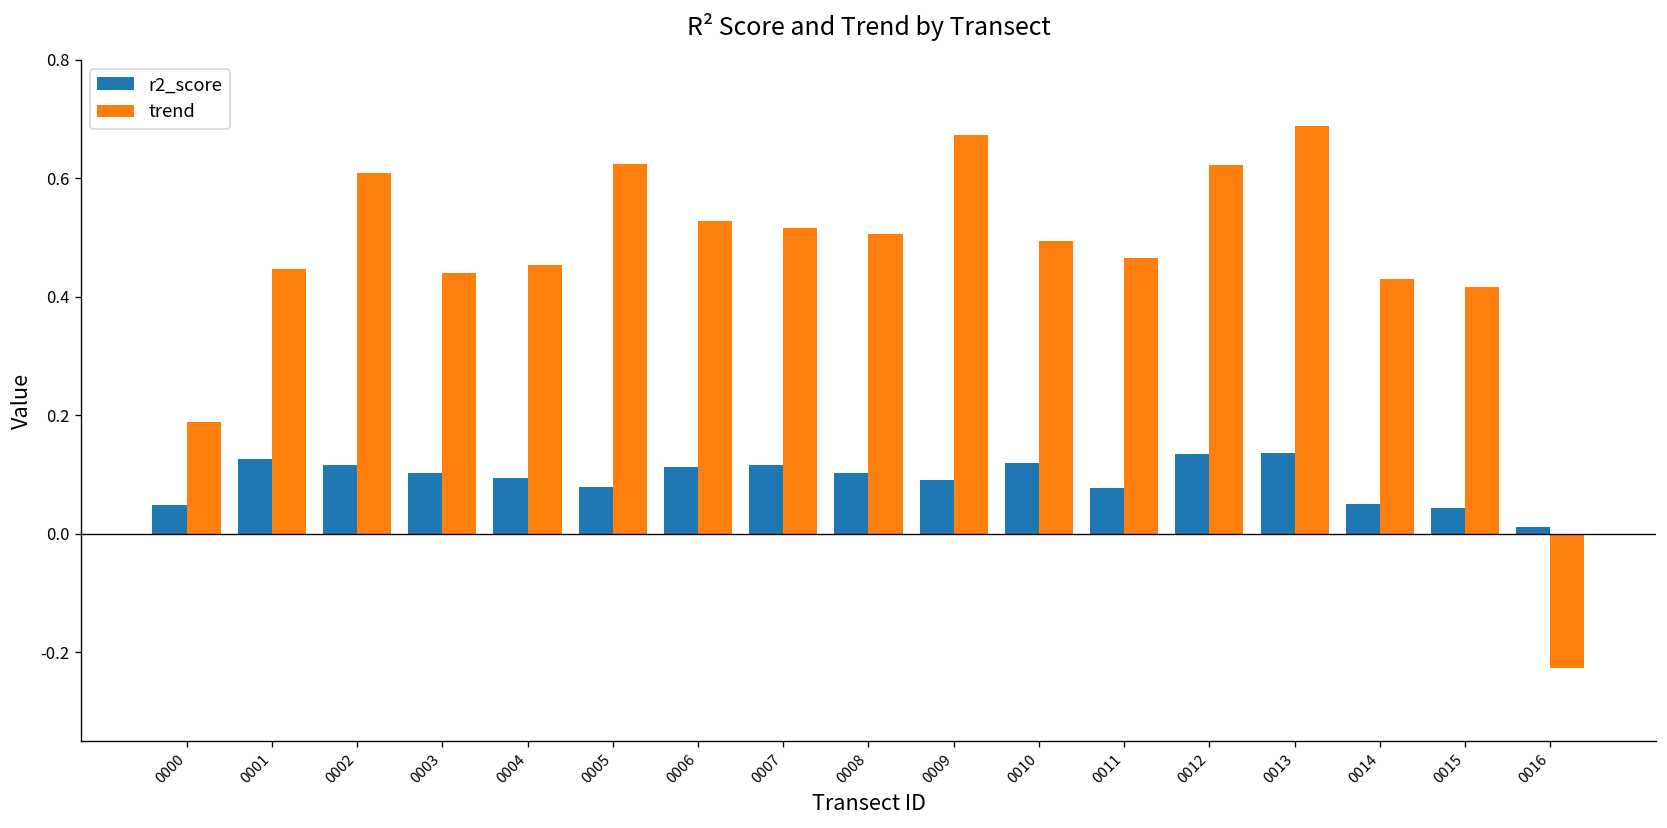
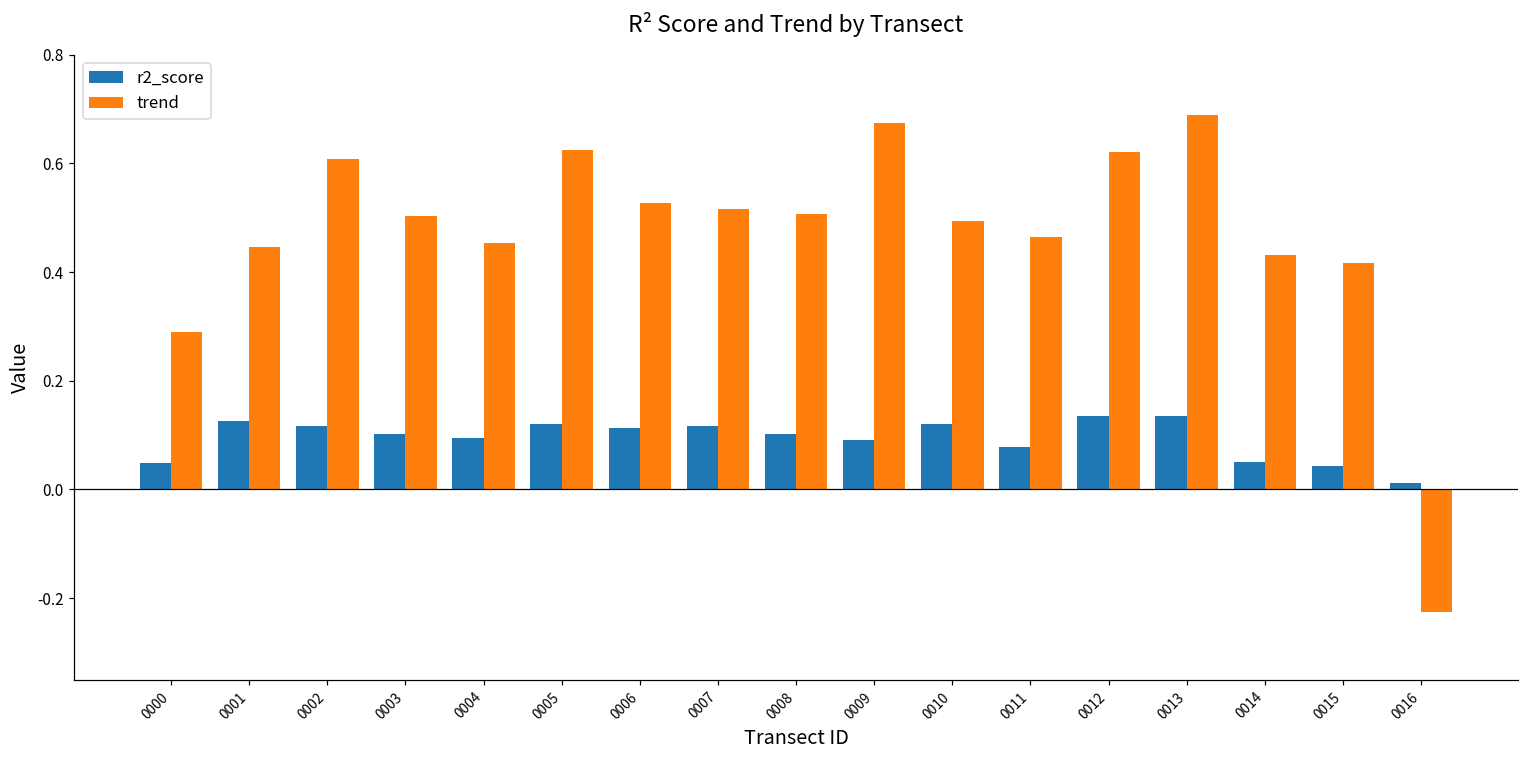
trend, 0000: 0.19 -> 0.29
trend, 0003: 0.44 -> 0.50
r2_score, 0005: 0.08 -> 0.12
